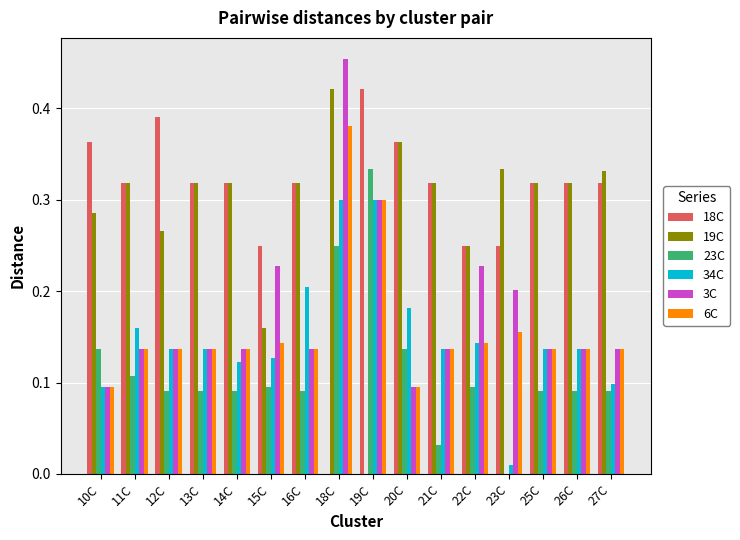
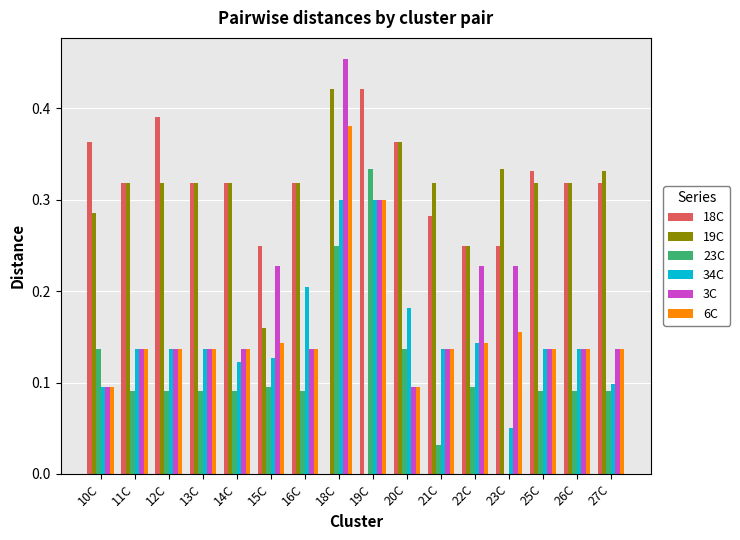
23C, 11C: 0.11 -> 0.09
34C, 11C: 0.16 -> 0.14
19C, 12C: 0.27 -> 0.32
18C, 21C: 0.32 -> 0.28
34C, 23C: 0.01 -> 0.05
3C, 23C: 0.20 -> 0.23
18C, 25C: 0.32 -> 0.33
